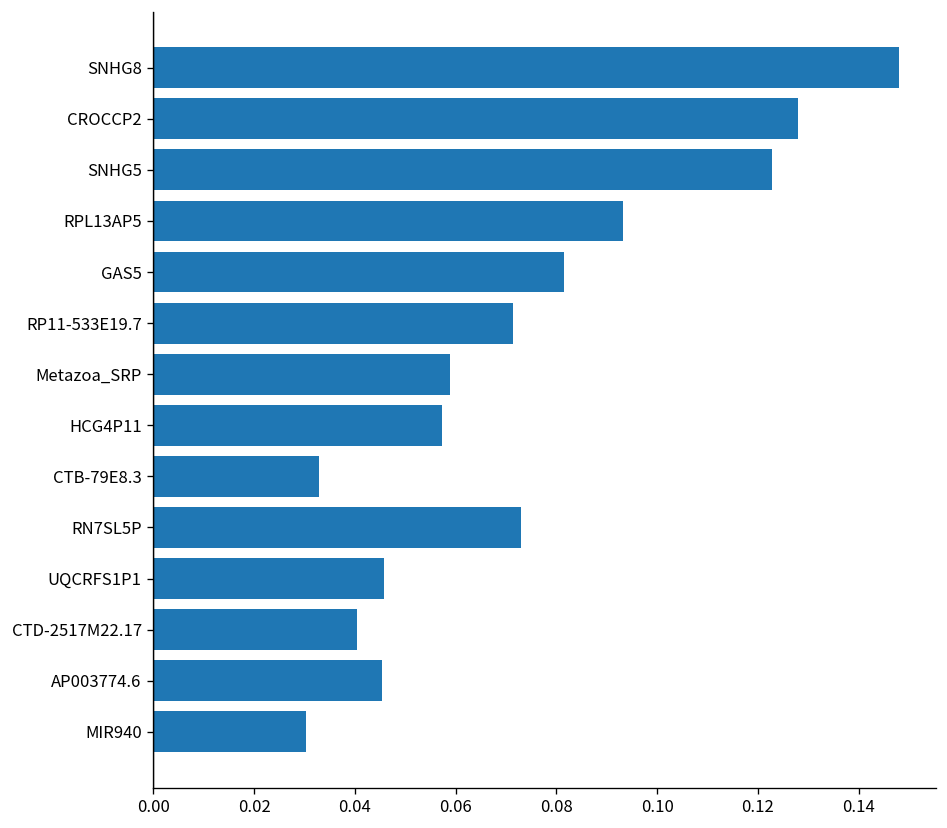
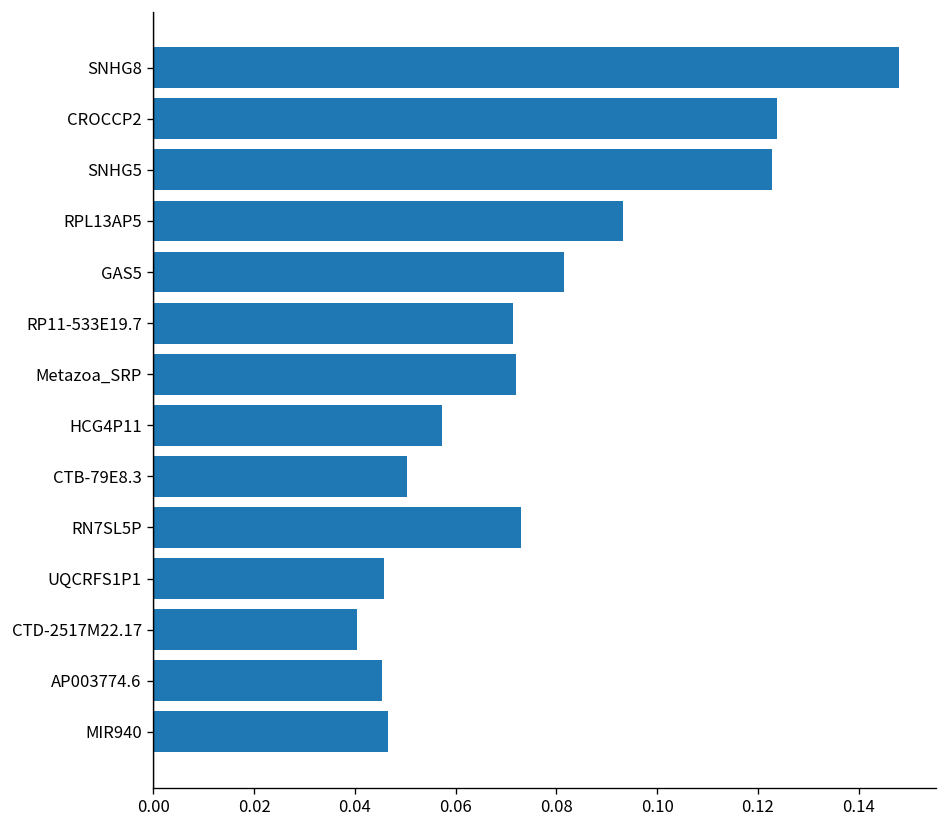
CROCCP2: 0.128 -> 0.124
Metazoa_SRP: 0.059 -> 0.072
CTB-79E8.3: 0.033 -> 0.050
MIR940: 0.030 -> 0.046
